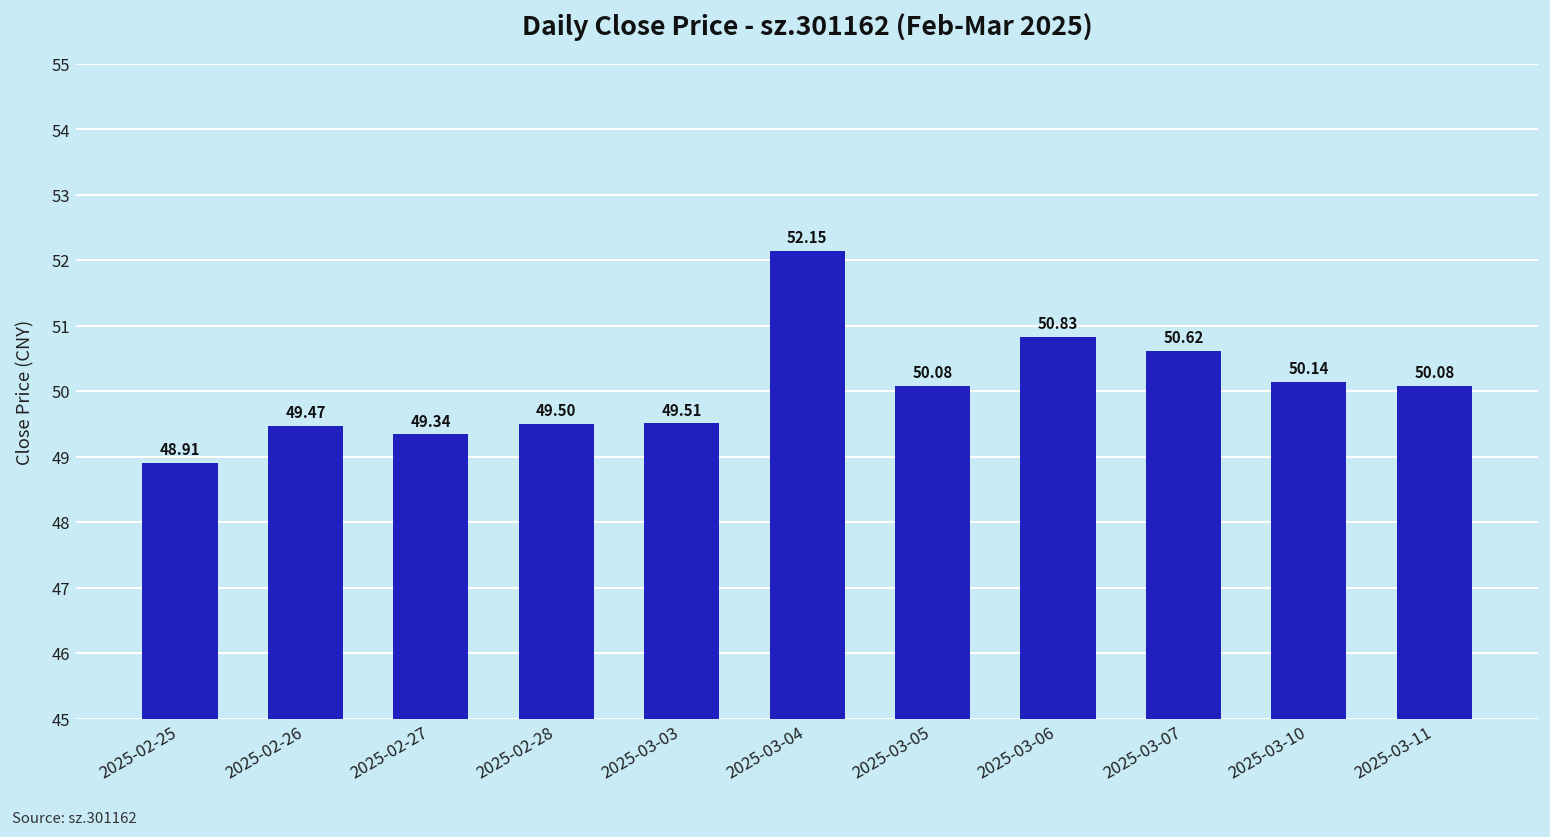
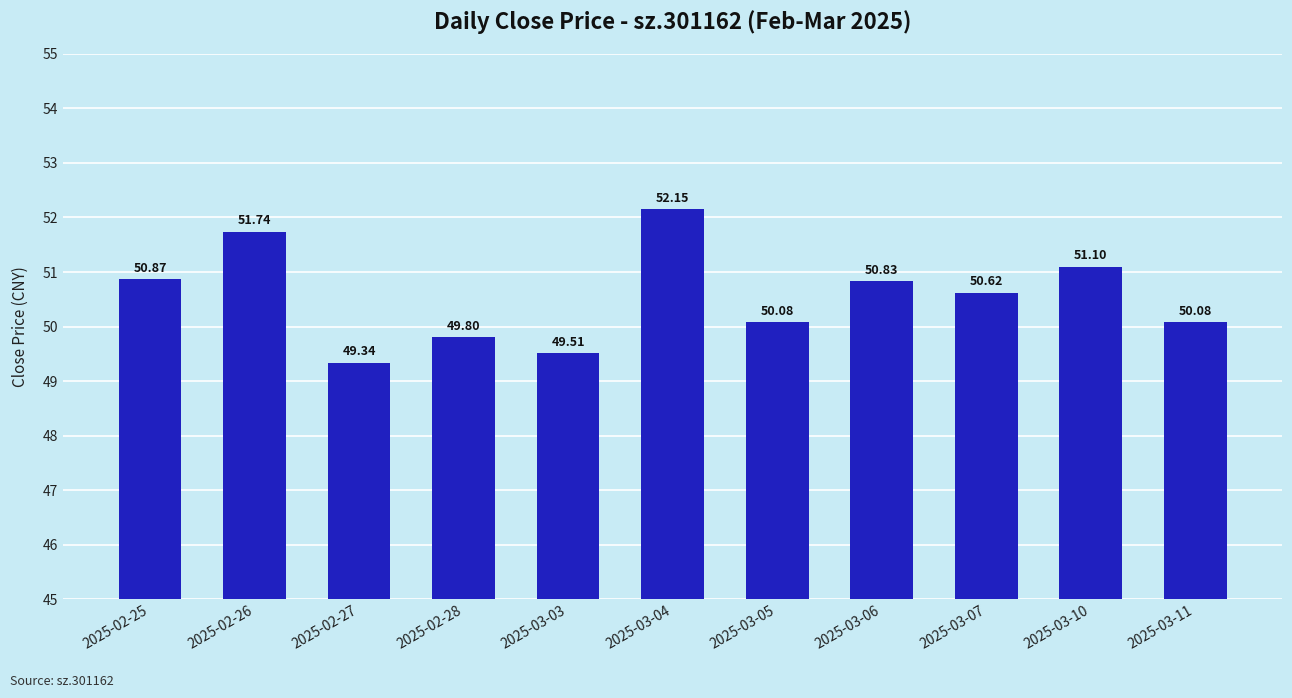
2025-02-25: 48.91 -> 50.87
2025-02-26: 49.47 -> 51.74
2025-02-28: 49.50 -> 49.80
2025-03-10: 50.14 -> 51.10
